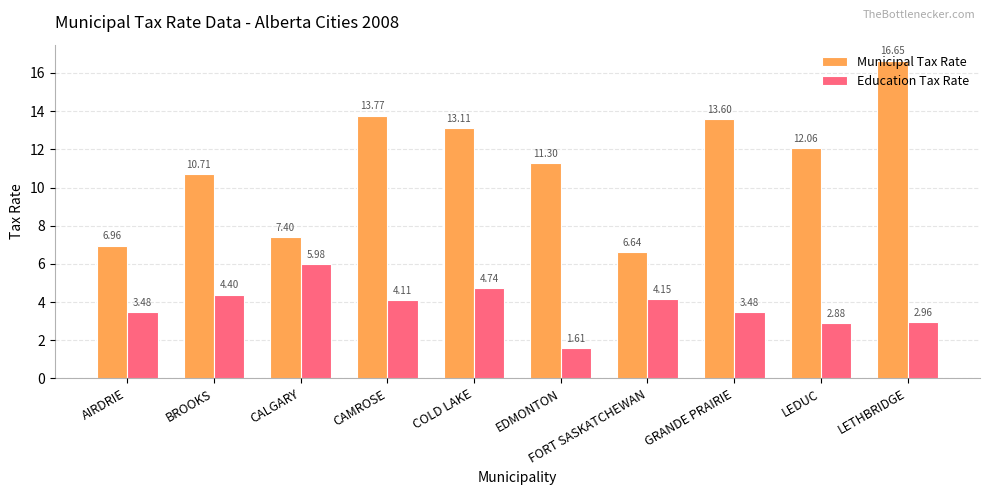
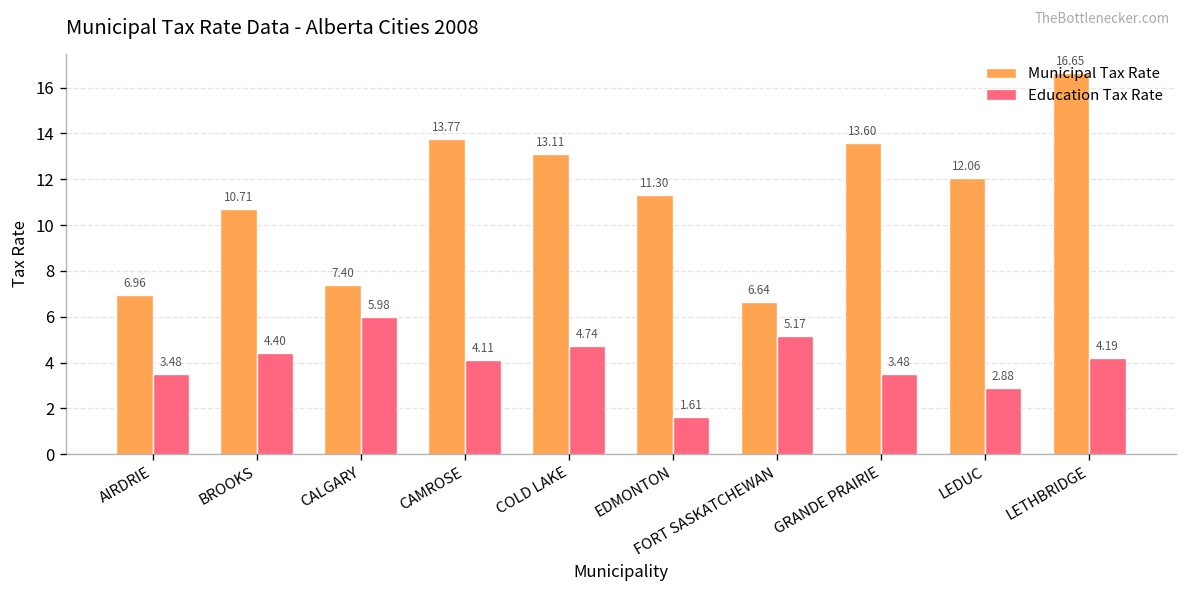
Education Tax Rate, FORT SASKATCHEWAN: 4.15 -> 5.17
Education Tax Rate, LETHBRIDGE: 2.96 -> 4.19
